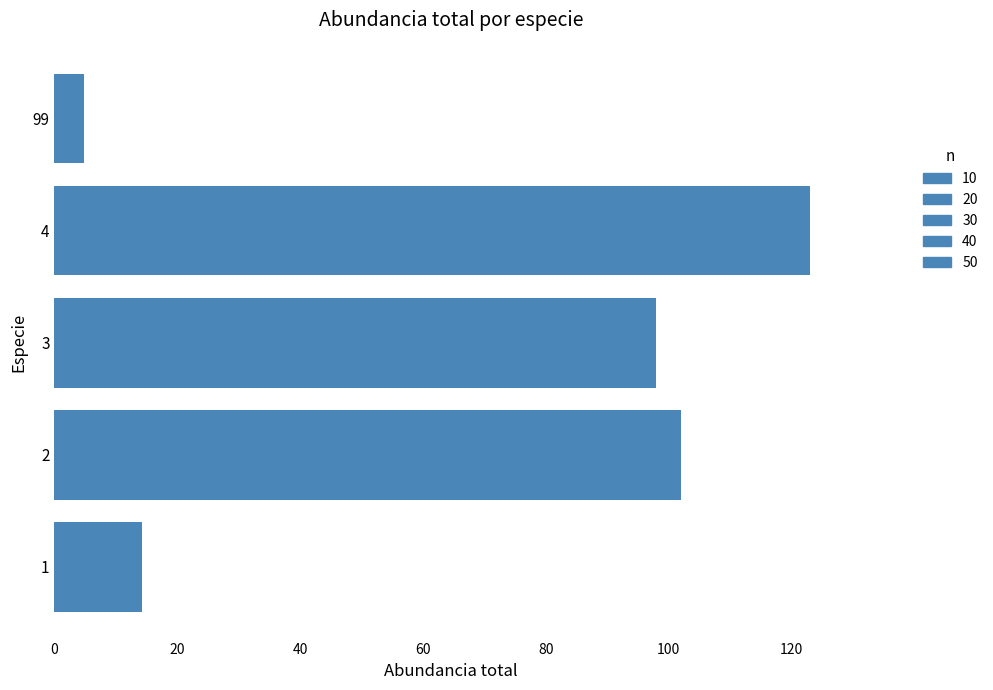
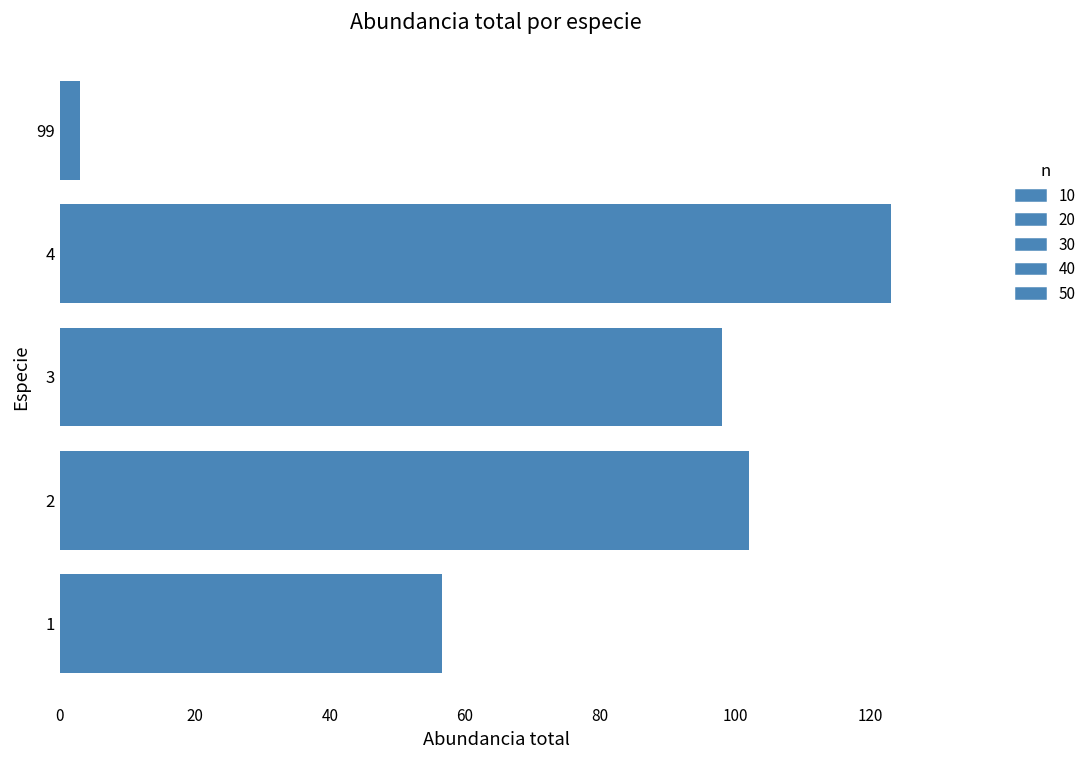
99: 5 -> 3
1: 14 -> 57
